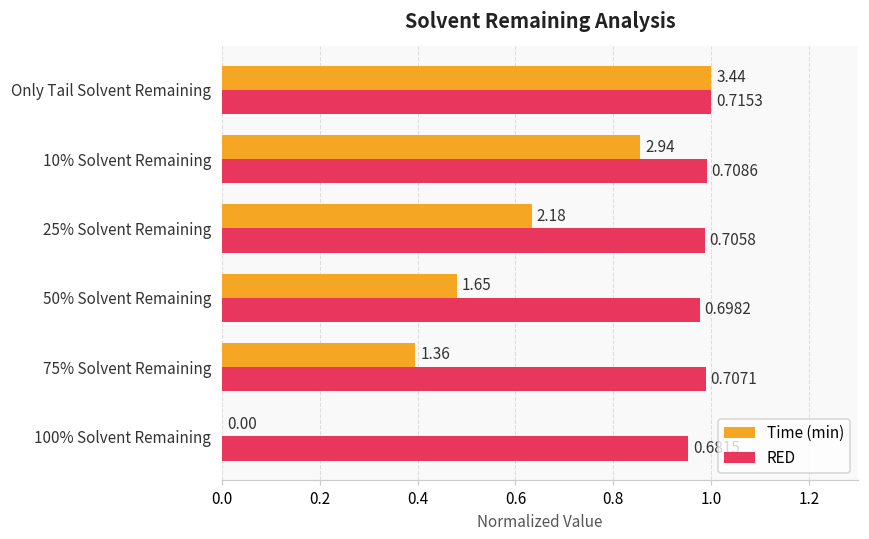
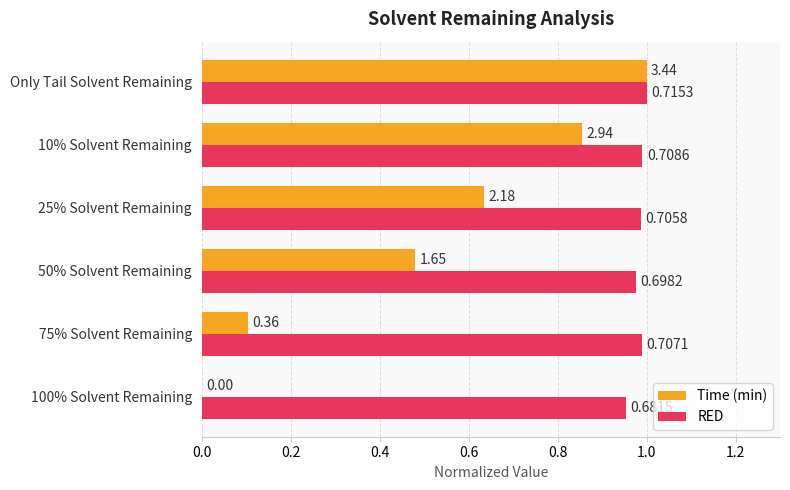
Time (min), 75% Solvent Remaining: 1.36 -> 0.36
